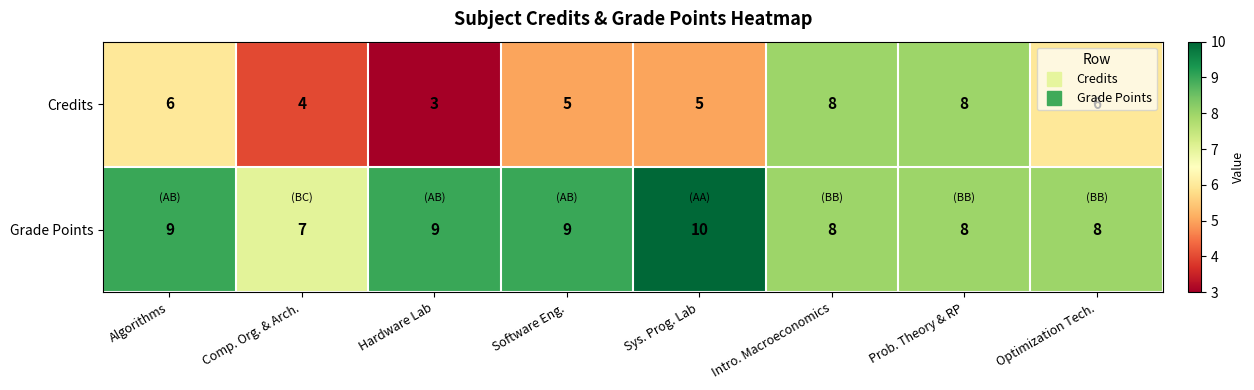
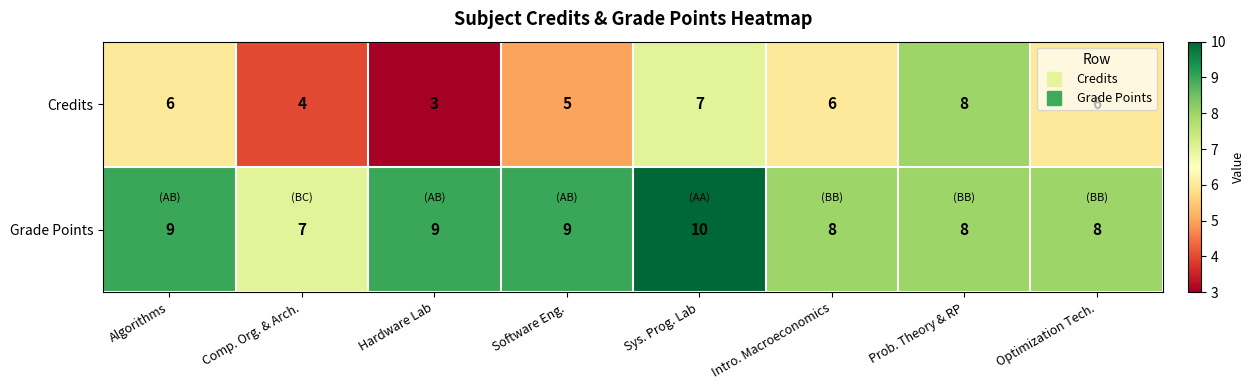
Credits, Sys. Prog. Lab: 5 -> 7
Credits, Intro. Macroeconomics: 8 -> 6
